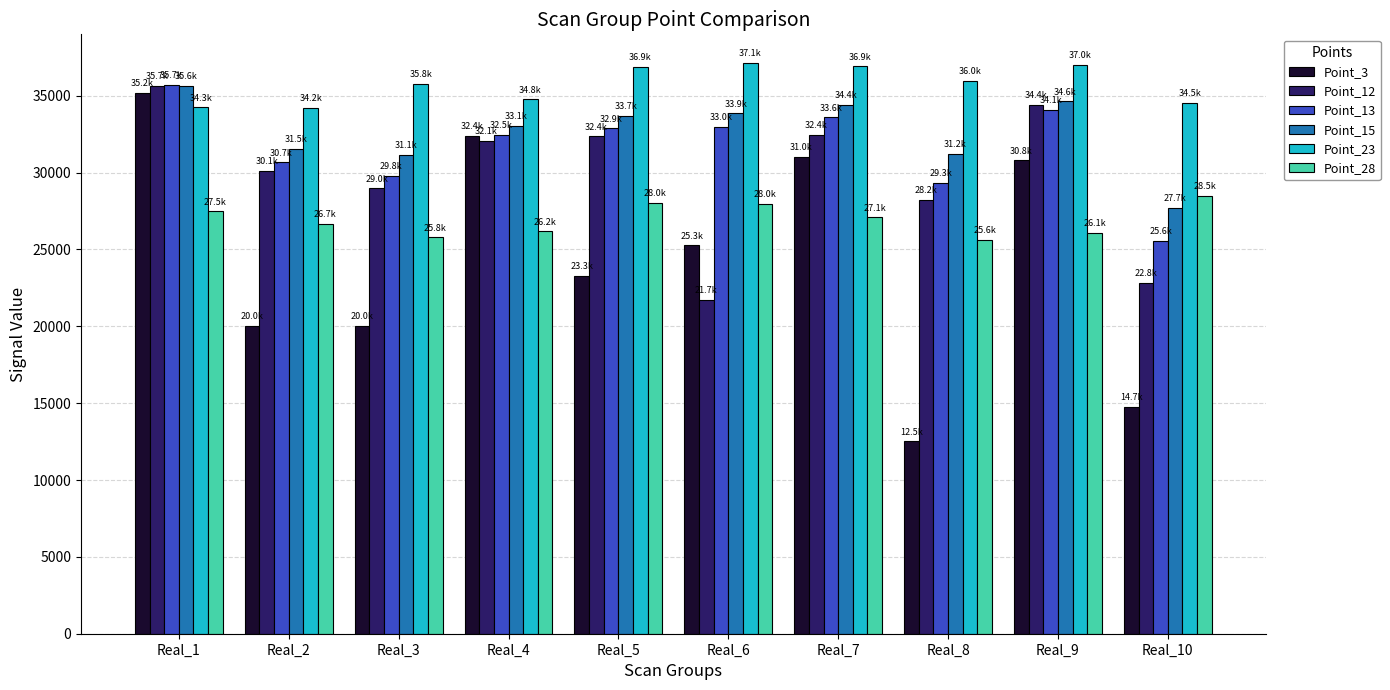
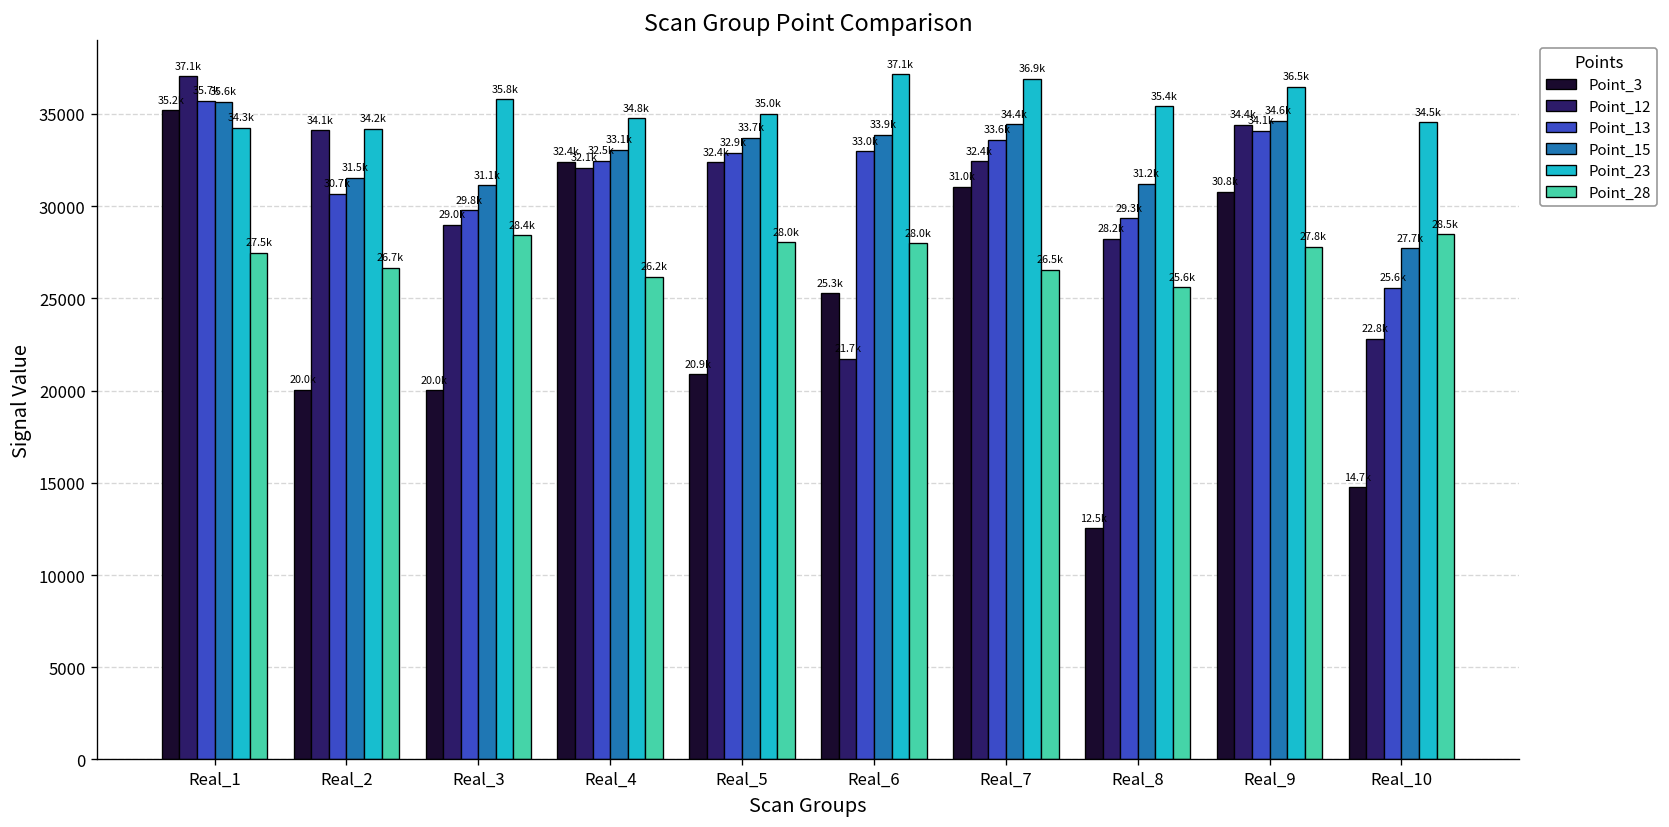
Point_12, Real_1: 35.7k -> 37.1k
Point_12, Real_2: 30.1k -> 34.1k
Point_28, Real_3: 25.8k -> 28.4k
Point_3, Real_5: 23.3k -> 20.9k
Point_23, Real_5: 36.9k -> 35.0k
Point_28, Real_7: 27.1k -> 26.5k
Point_23, Real_8: 36.0k -> 35.4k
Point_23, Real_9: 37.0k -> 36.5k
Point_28, Real_9: 26.1k -> 27.8k
